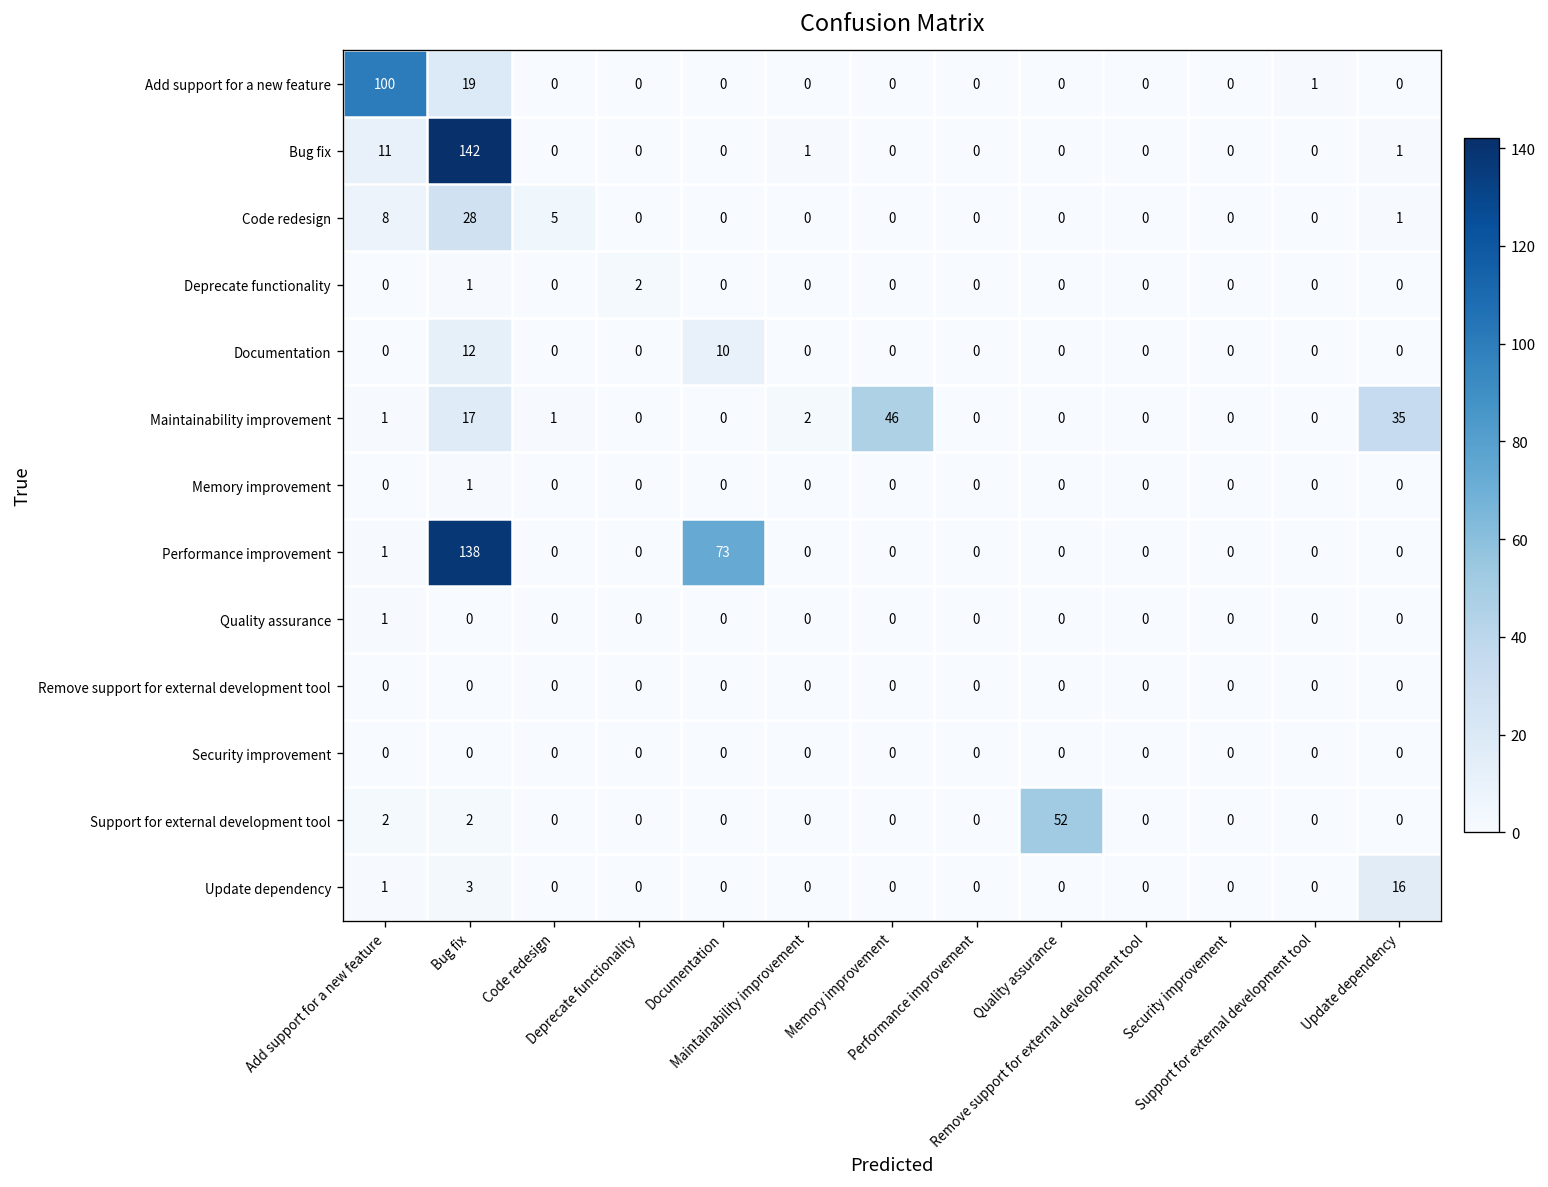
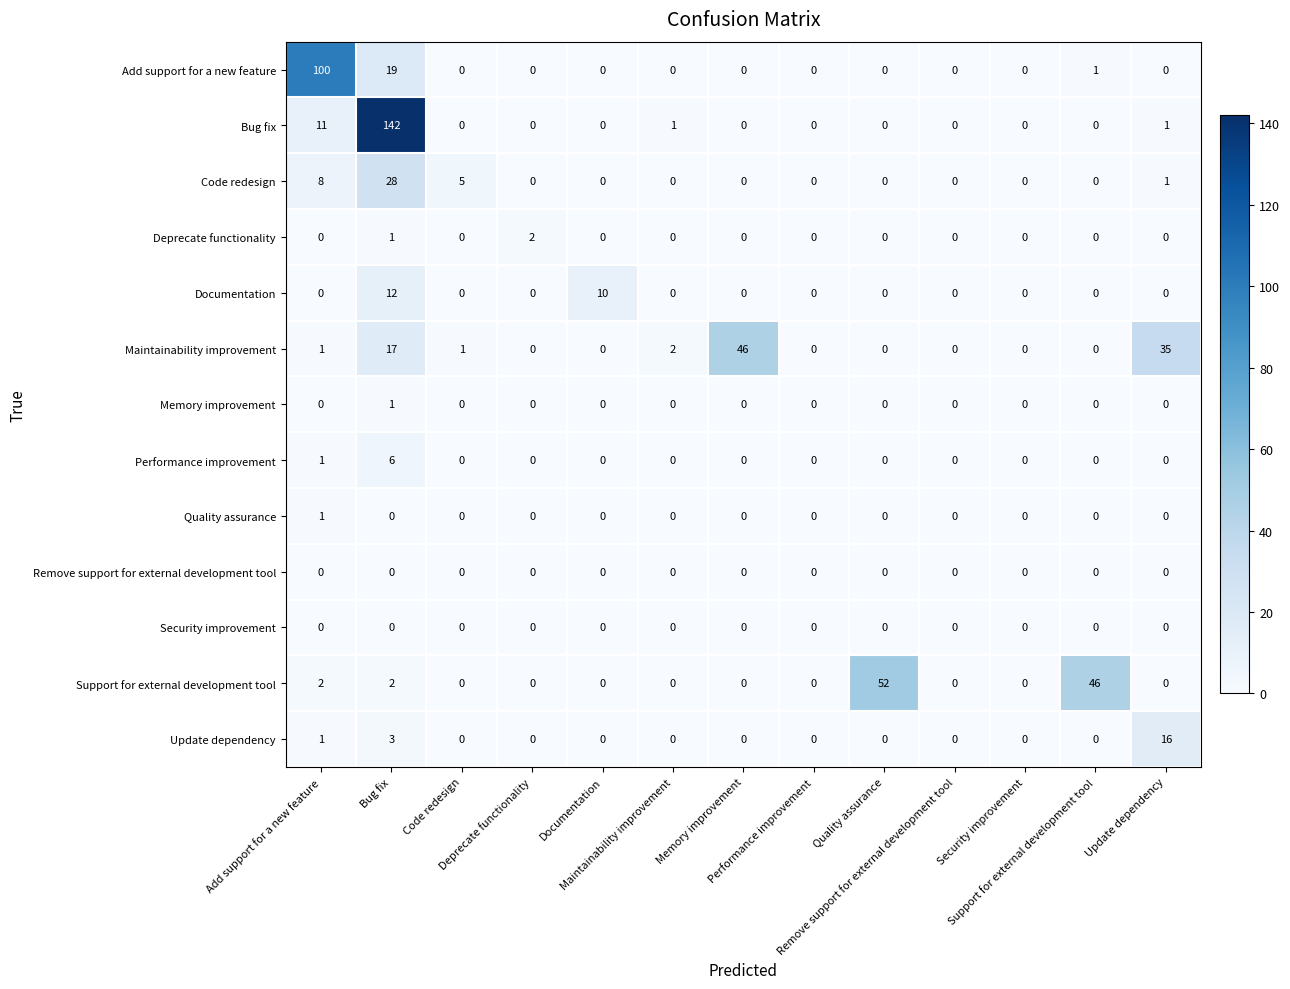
Performance improvement, Bug fix: 138 -> 6
Performance improvement, Documentation: 73 -> 0
Support for external development tool, Support for external development tool: 0 -> 46
